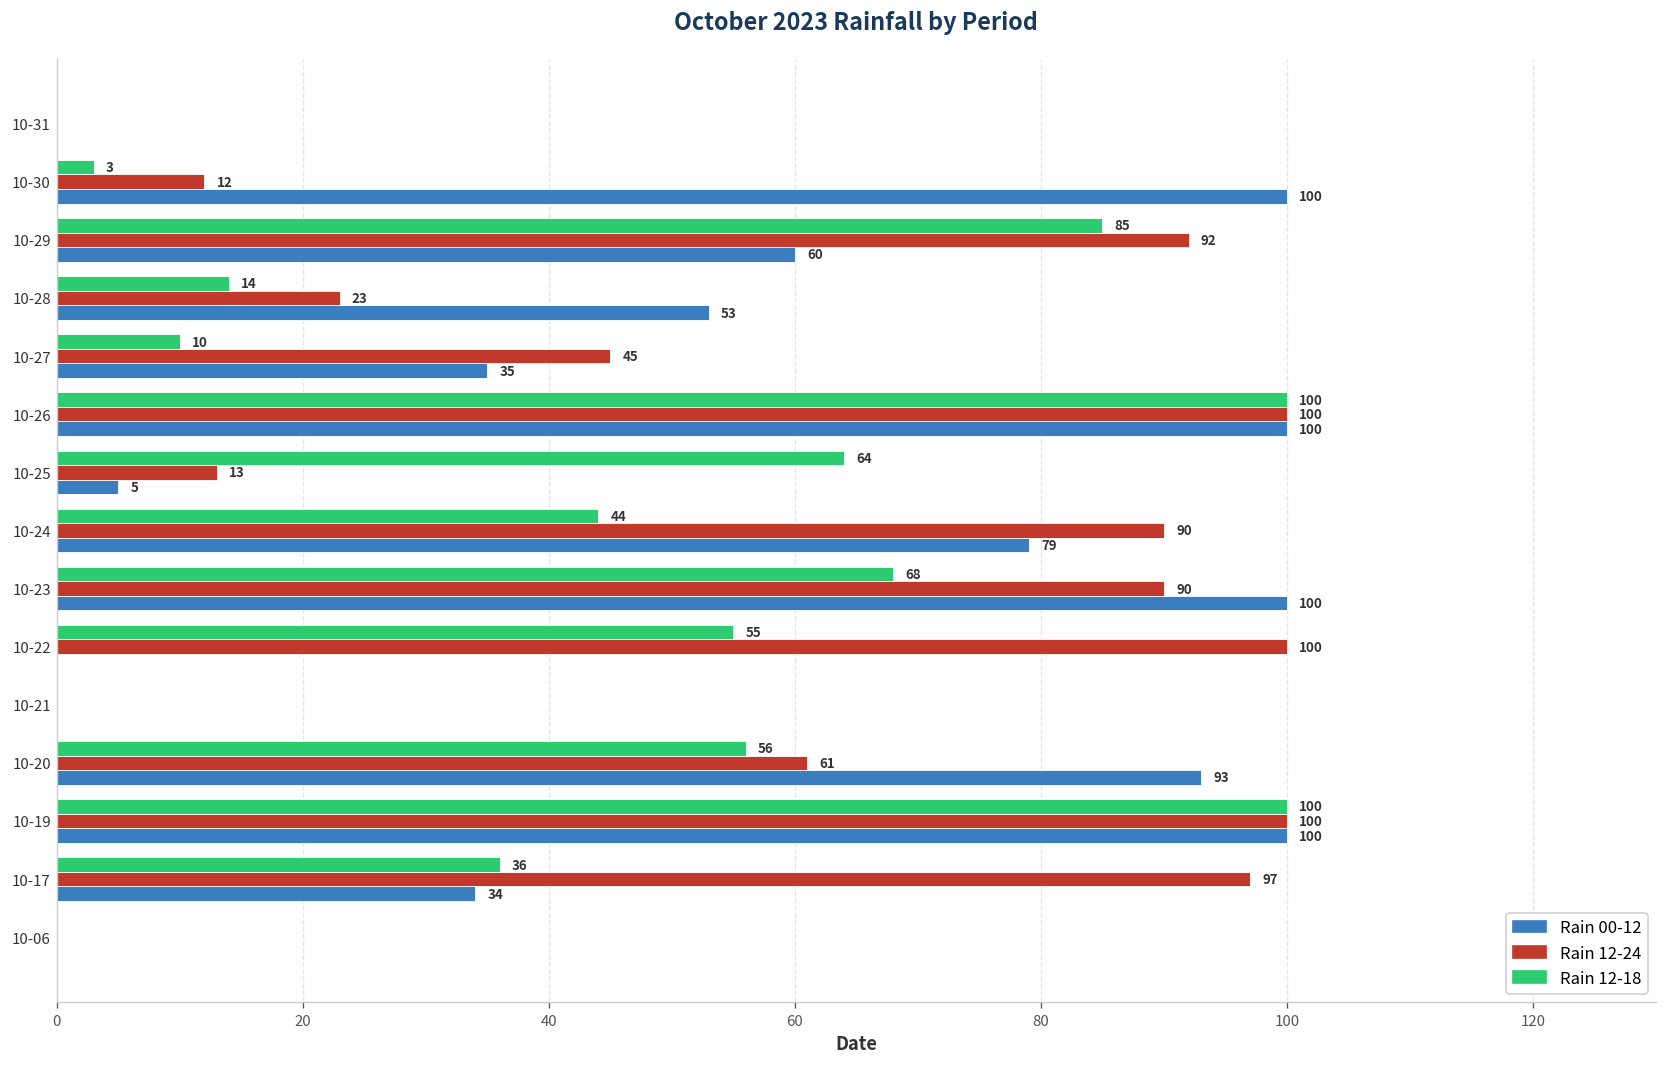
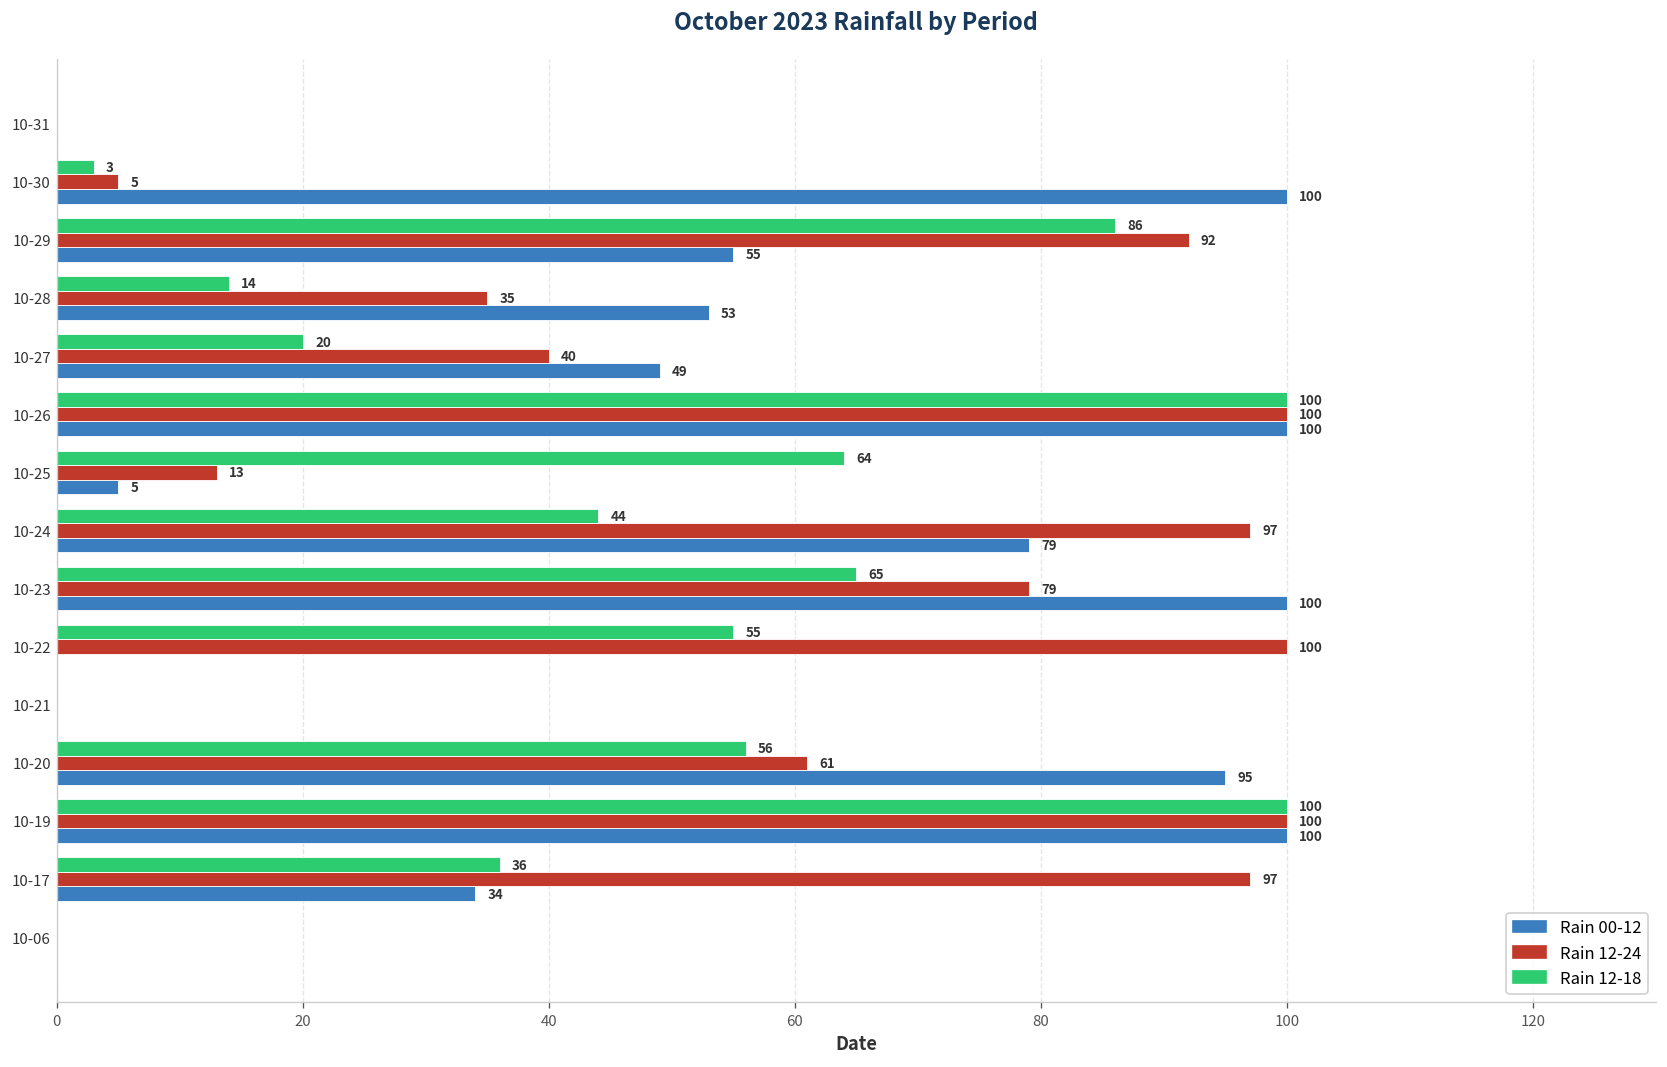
Rain 12-24, 10-30: 12 -> 5
Rain 12-18, 10-29: 85 -> 86
Rain 00-12, 10-29: 60 -> 55
Rain 12-24, 10-28: 23 -> 35
Rain 12-18, 10-27: 10 -> 20
Rain 12-24, 10-27: 45 -> 40
Rain 00-12, 10-27: 35 -> 49
Rain 12-24, 10-24: 90 -> 97
Rain 12-18, 10-23: 68 -> 65
Rain 12-24, 10-23: 90 -> 79
Rain 00-12, 10-20: 93 -> 95
